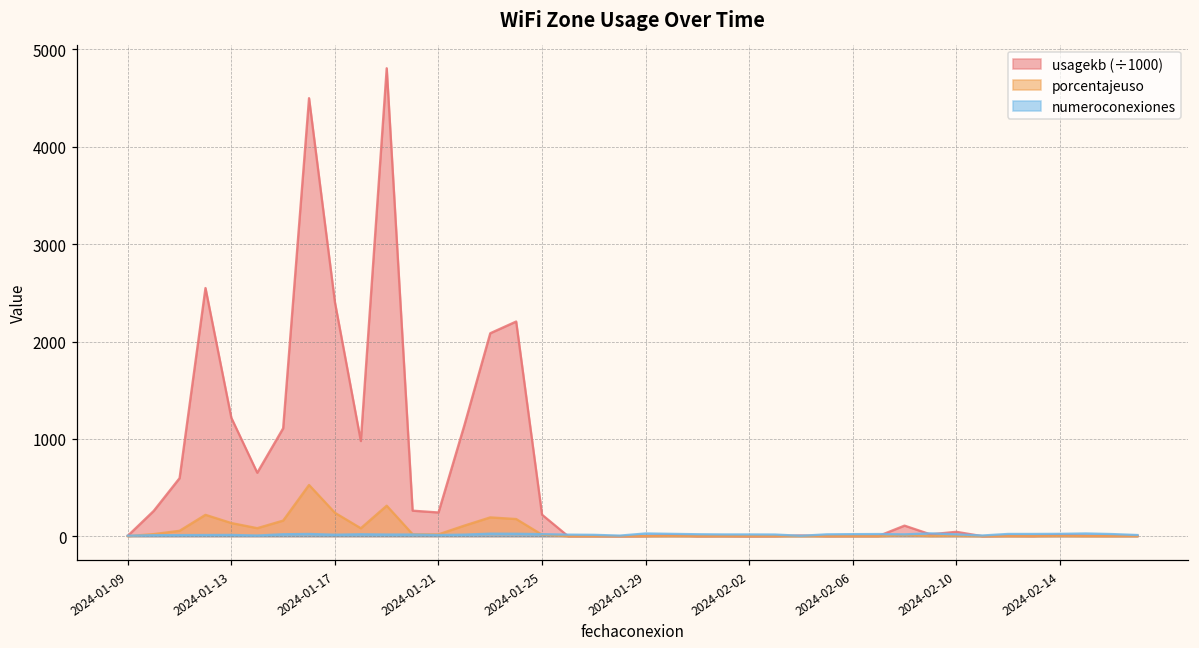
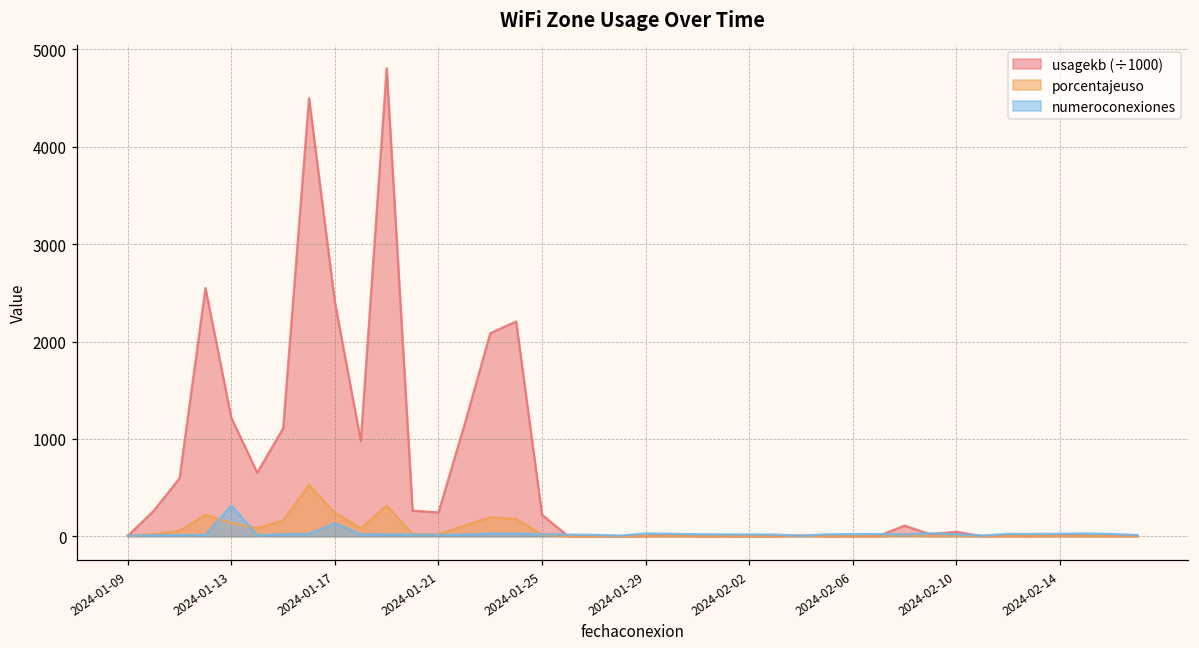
numeroconexiones, 2024-01-13: 0 -> 300
numeroconexiones, 2024-01-17: 0 -> 100
